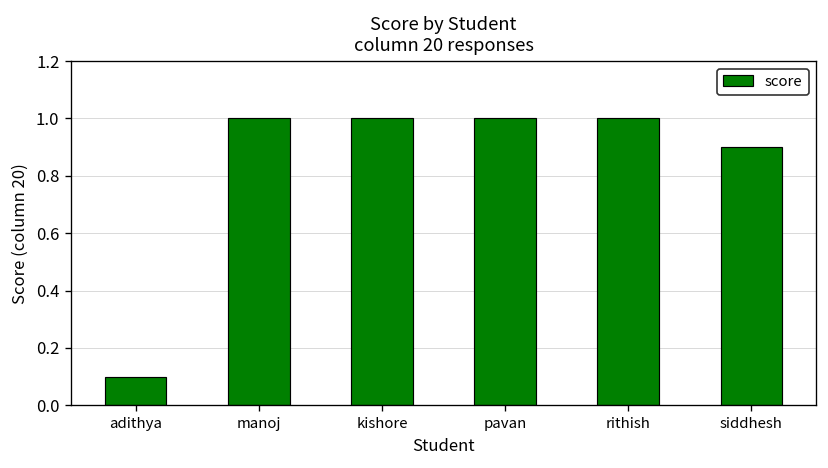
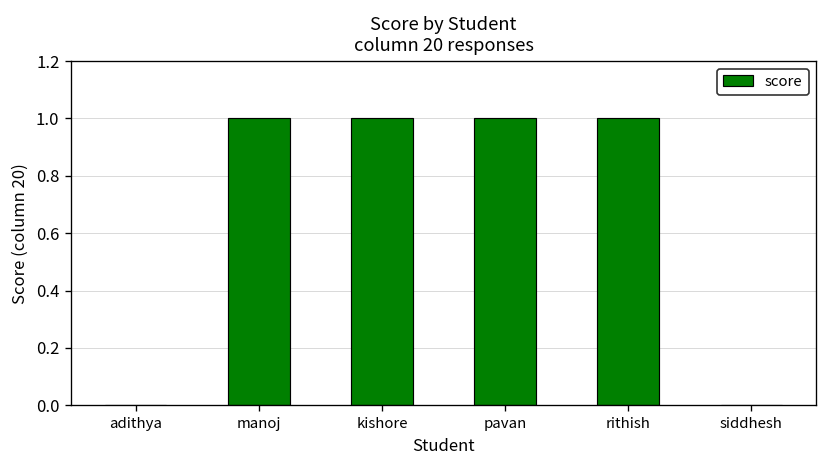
adithya: 0.1 -> 0.0
siddhesh: 0.9 -> 0.0
